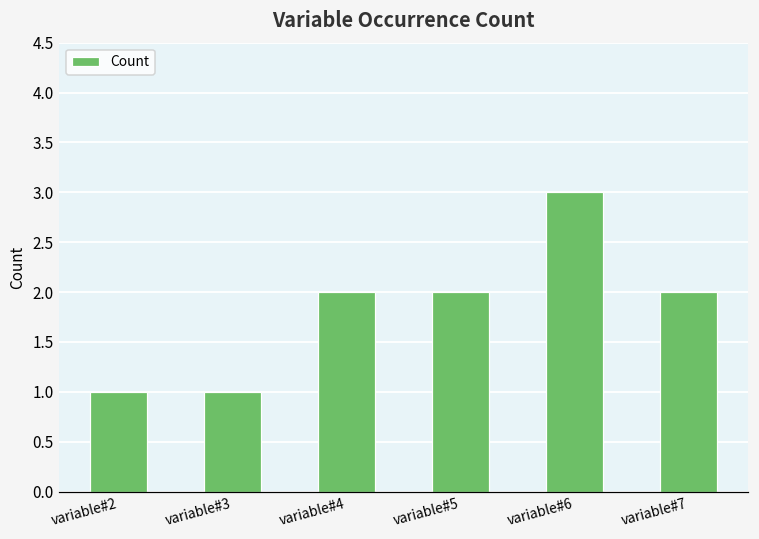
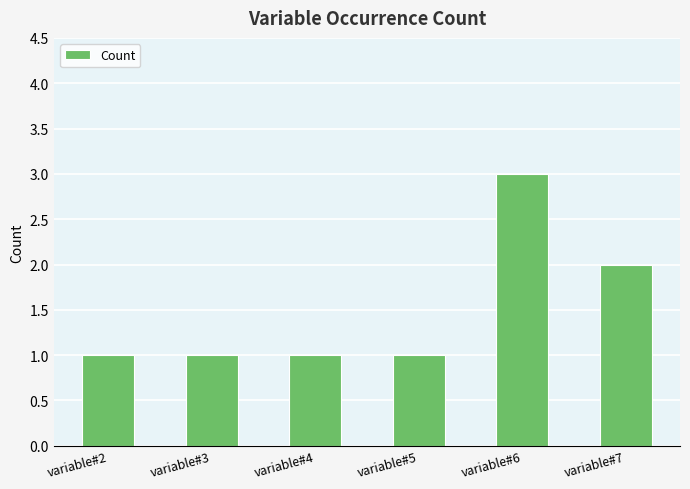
variable#4: 2 -> 1
variable#5: 2 -> 1
